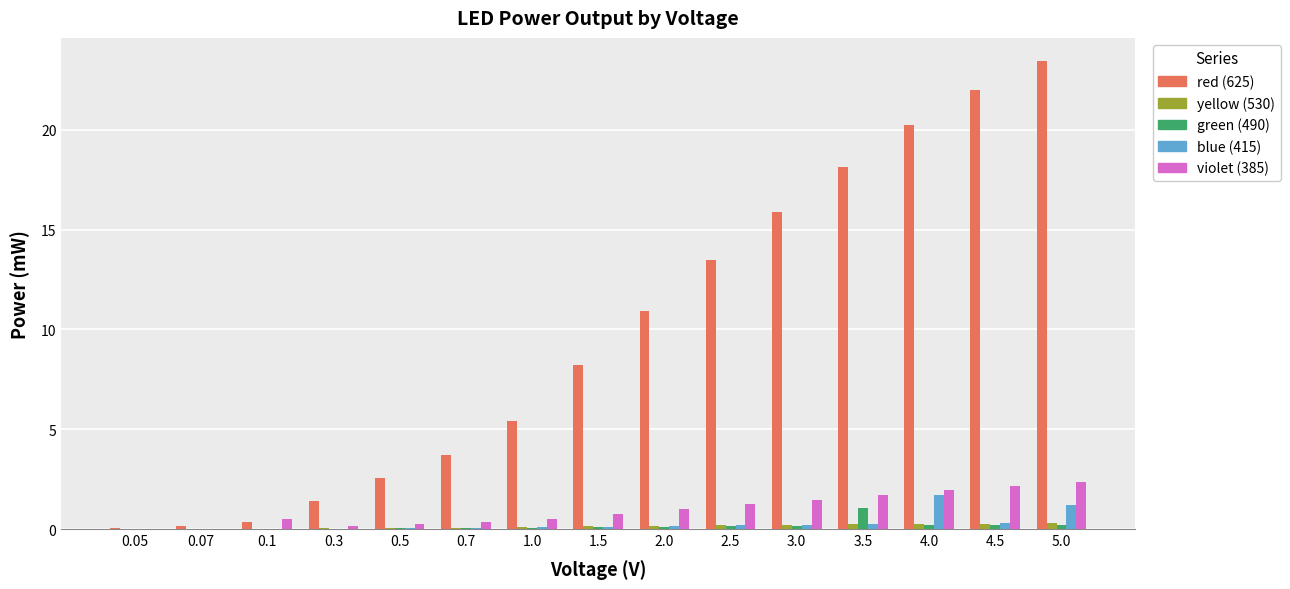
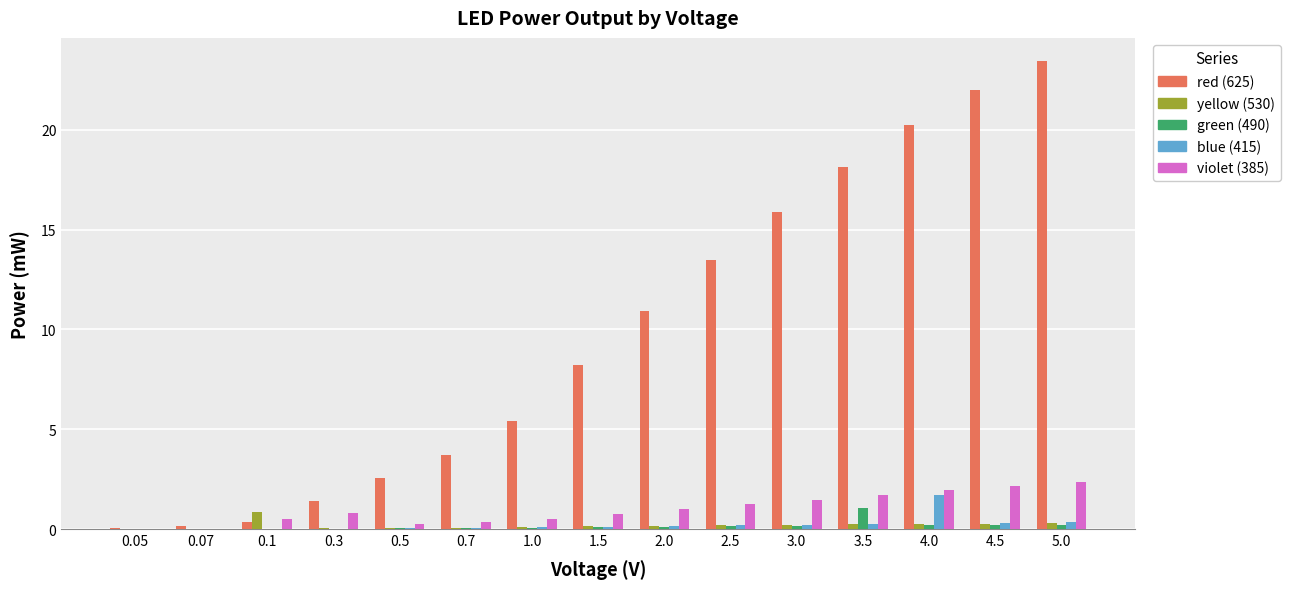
yellow (530), 0.1: 0.0 -> 0.9
violet (385), 0.3: 0.1 -> 0.8
blue (415), 5.0: 1.2 -> 0.3
